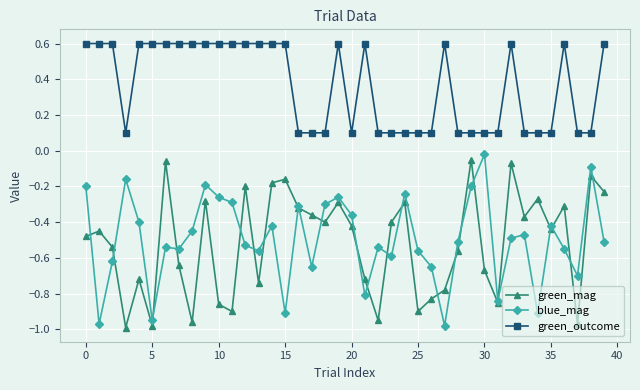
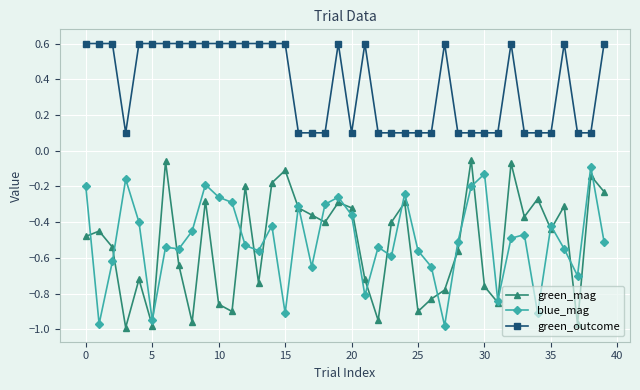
green_mag, 15: -0.16 -> -0.11
green_mag, 20: -0.42 -> -0.32
green_mag, 30: -0.67 -> -0.76
blue_mag, 30: -0.02 -> -0.13
